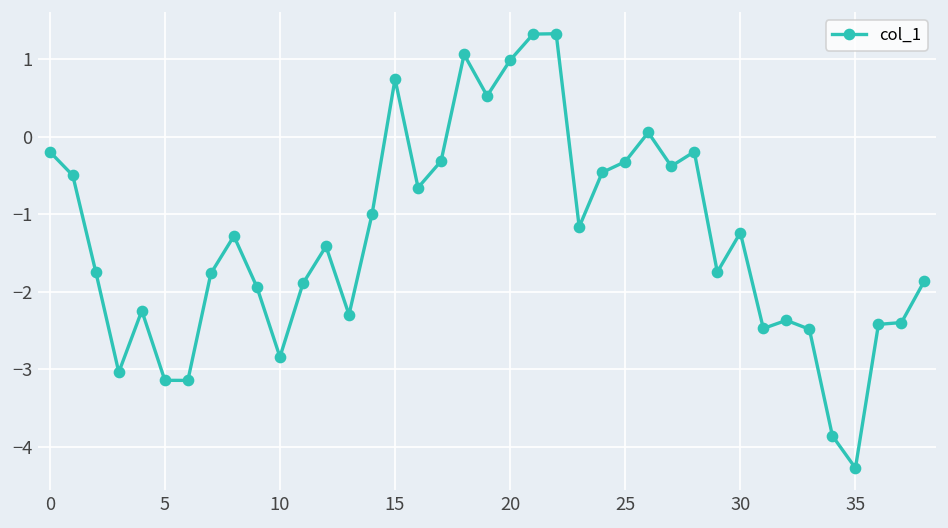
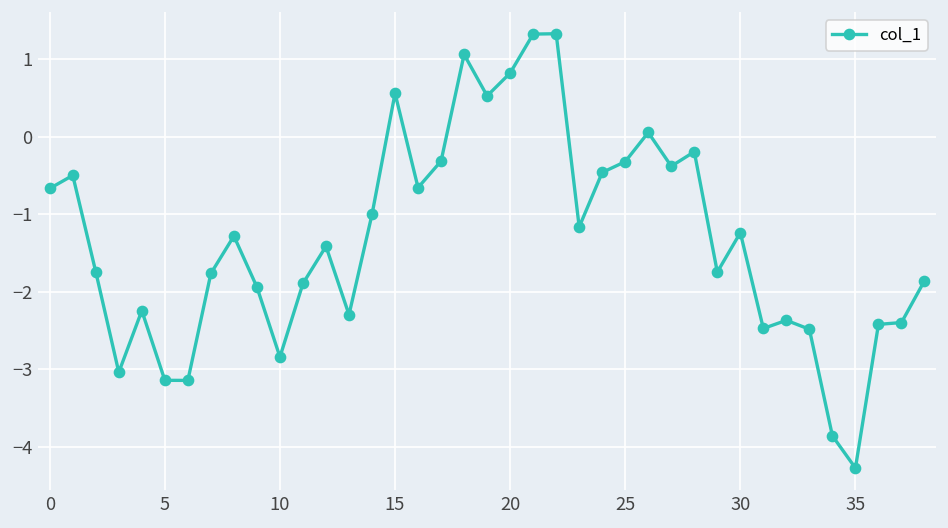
0: -0.2 -> -0.7
15: 0.7 -> 0.6
20: 1.0 -> 0.8
